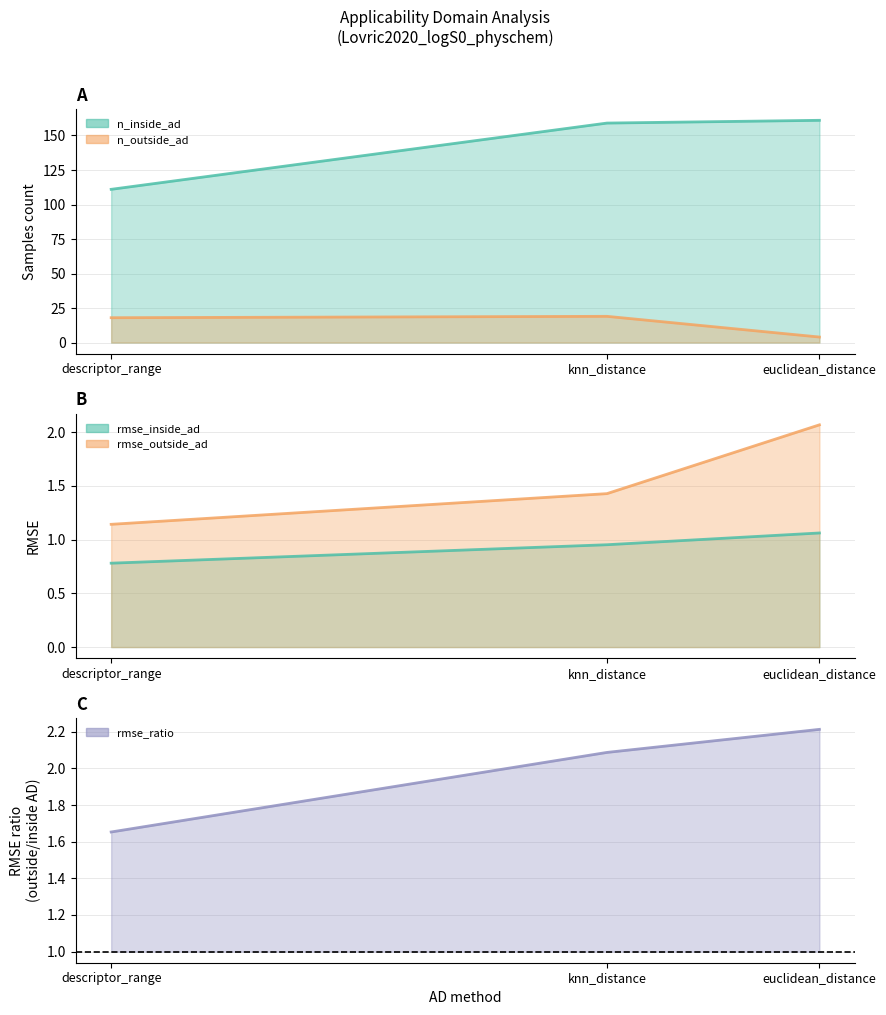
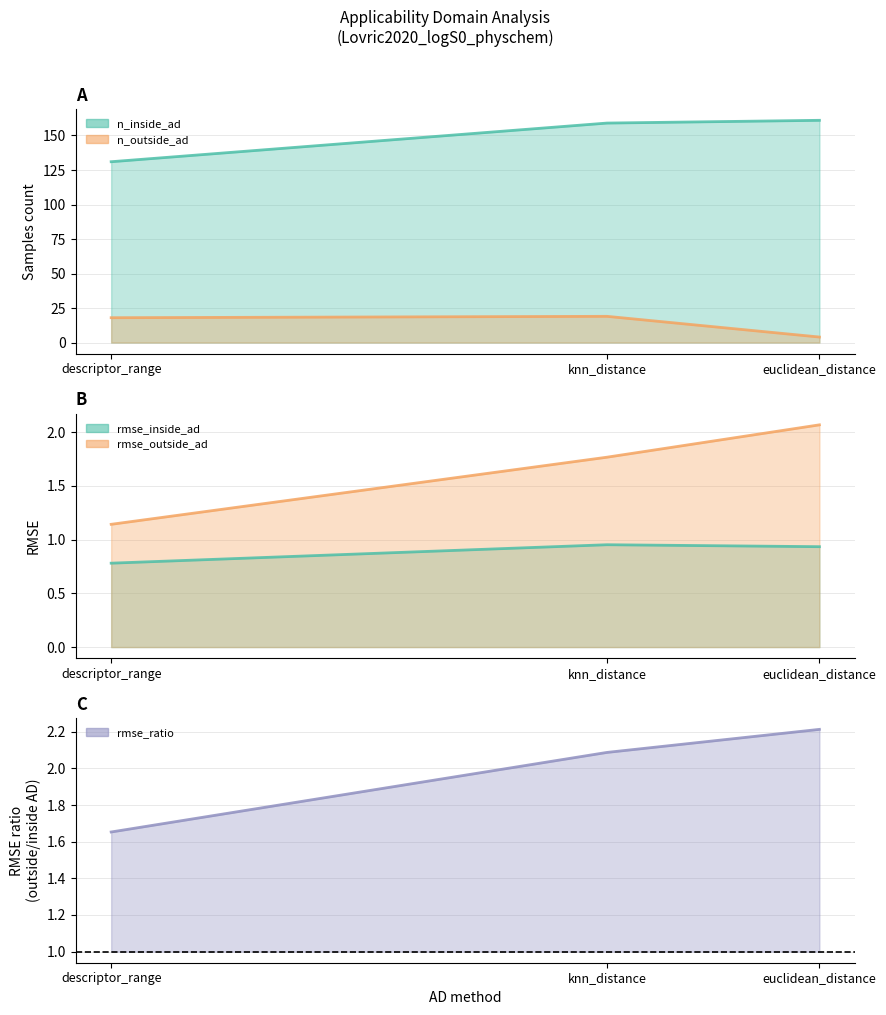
A, n_inside_ad, descriptor_range: 111 -> 131
B, rmse_outside_ad, knn_distance: 1.43 -> 1.77
B, rmse_inside_ad, euclidean_distance: 1.06 -> 0.93
